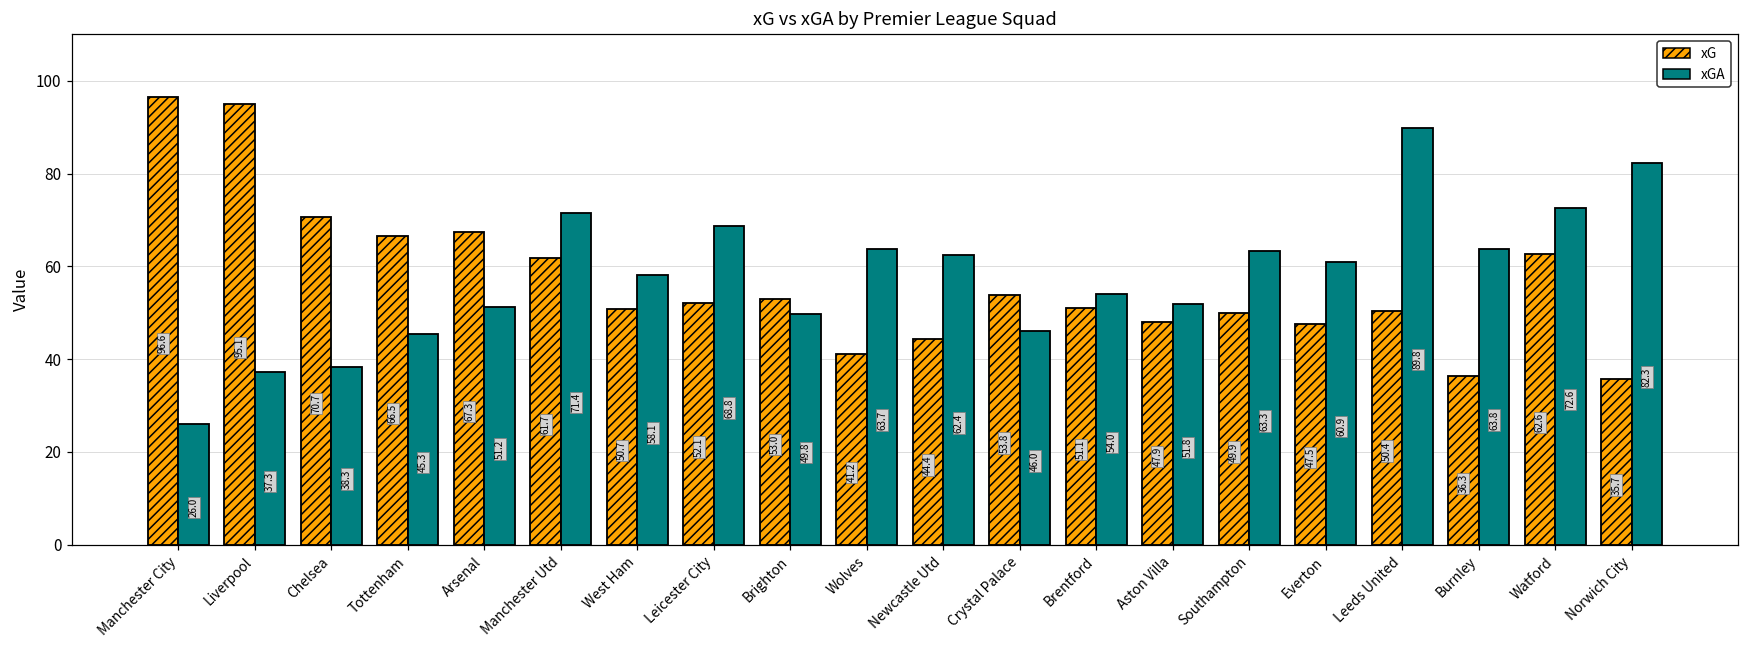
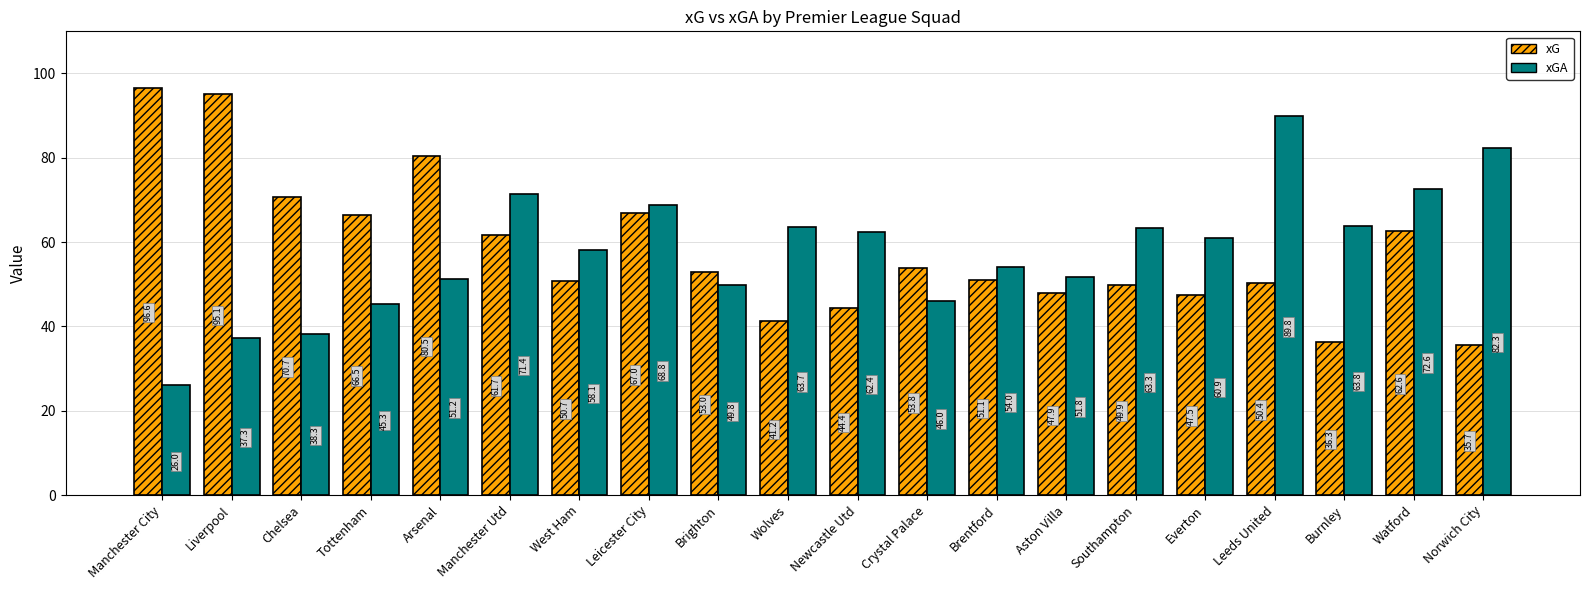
xG, Arsenal: 67.3 -> 80.5
xG, Leicester City: 52.1 -> 67.0
